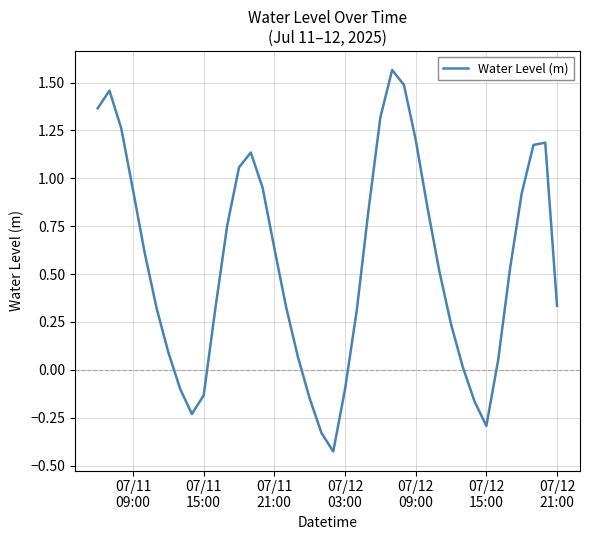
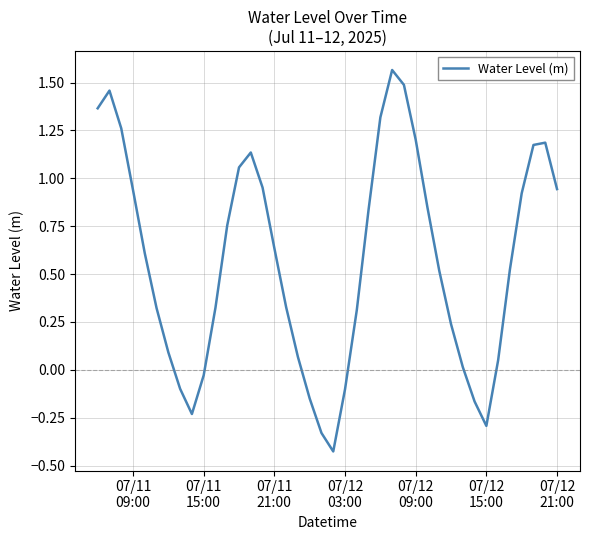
07/11 15:00: -0.13 -> -0.03
07/12 21:00: 0.33 -> 0.94
